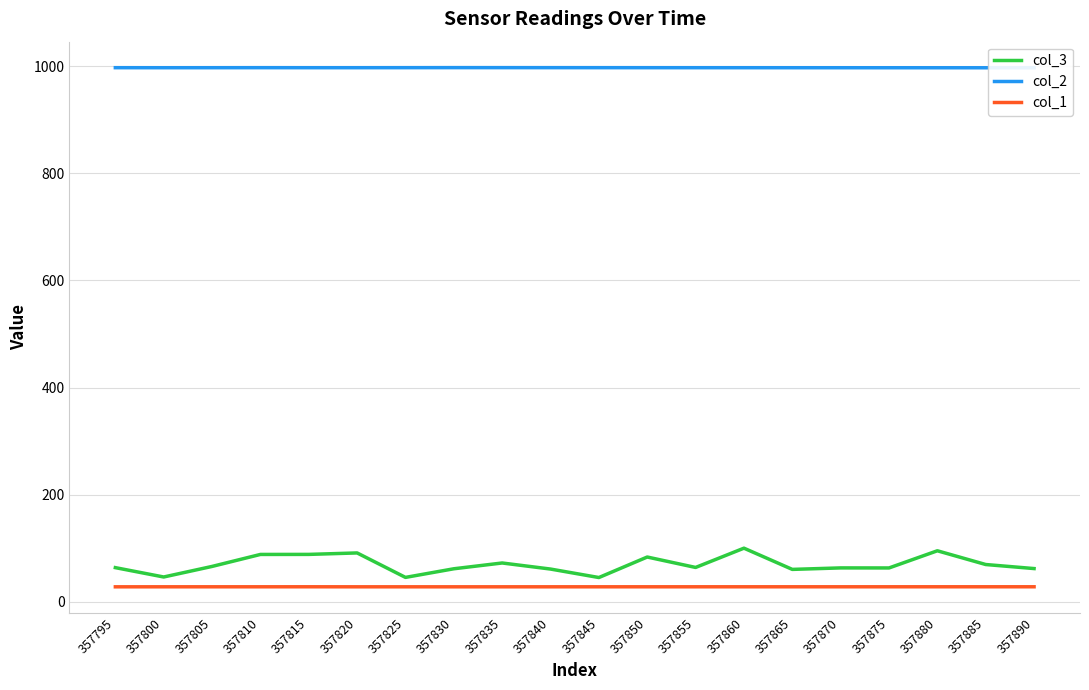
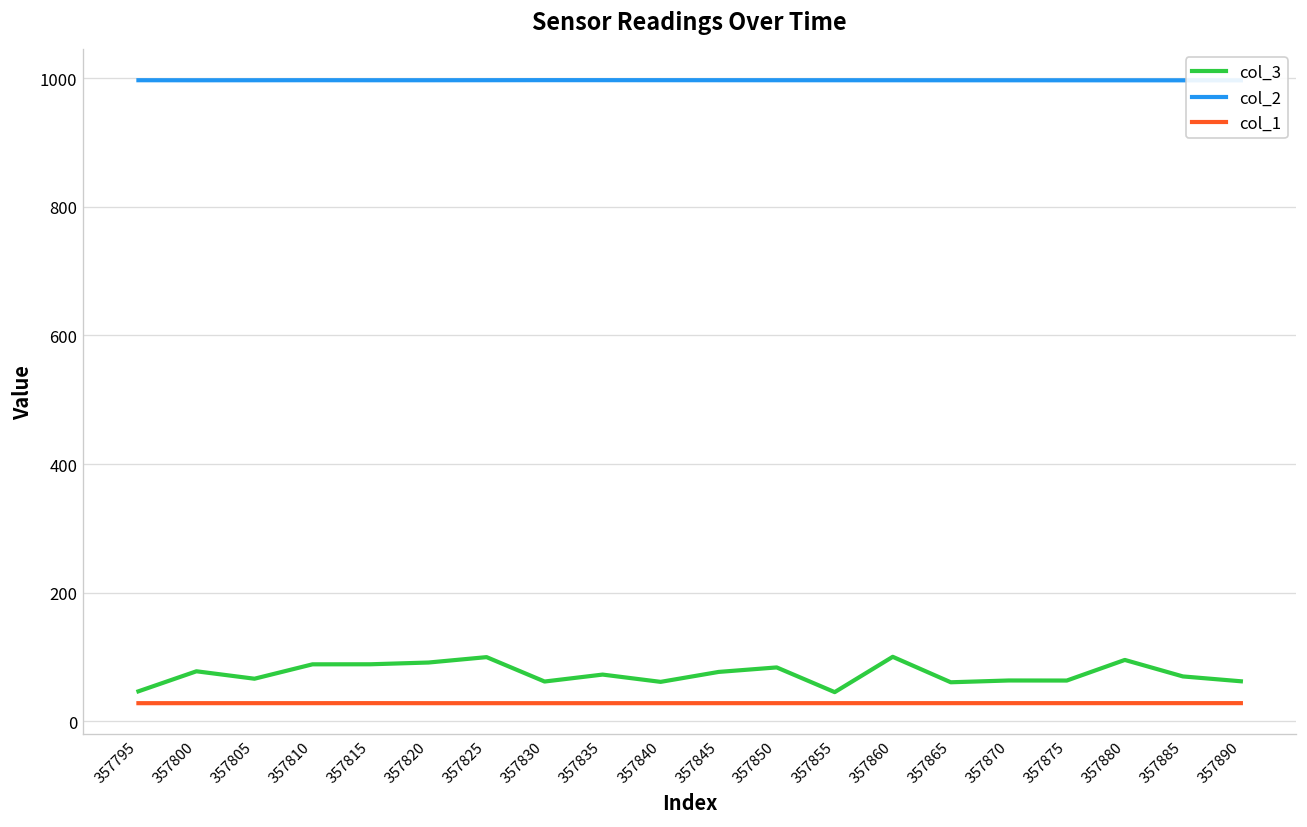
col_3, 357795: 60 -> 50
col_3, 357800: 50 -> 80
col_3, 357825: 50 -> 100
col_3, 357845: 50 -> 80
col_3, 357855: 60 -> 50
